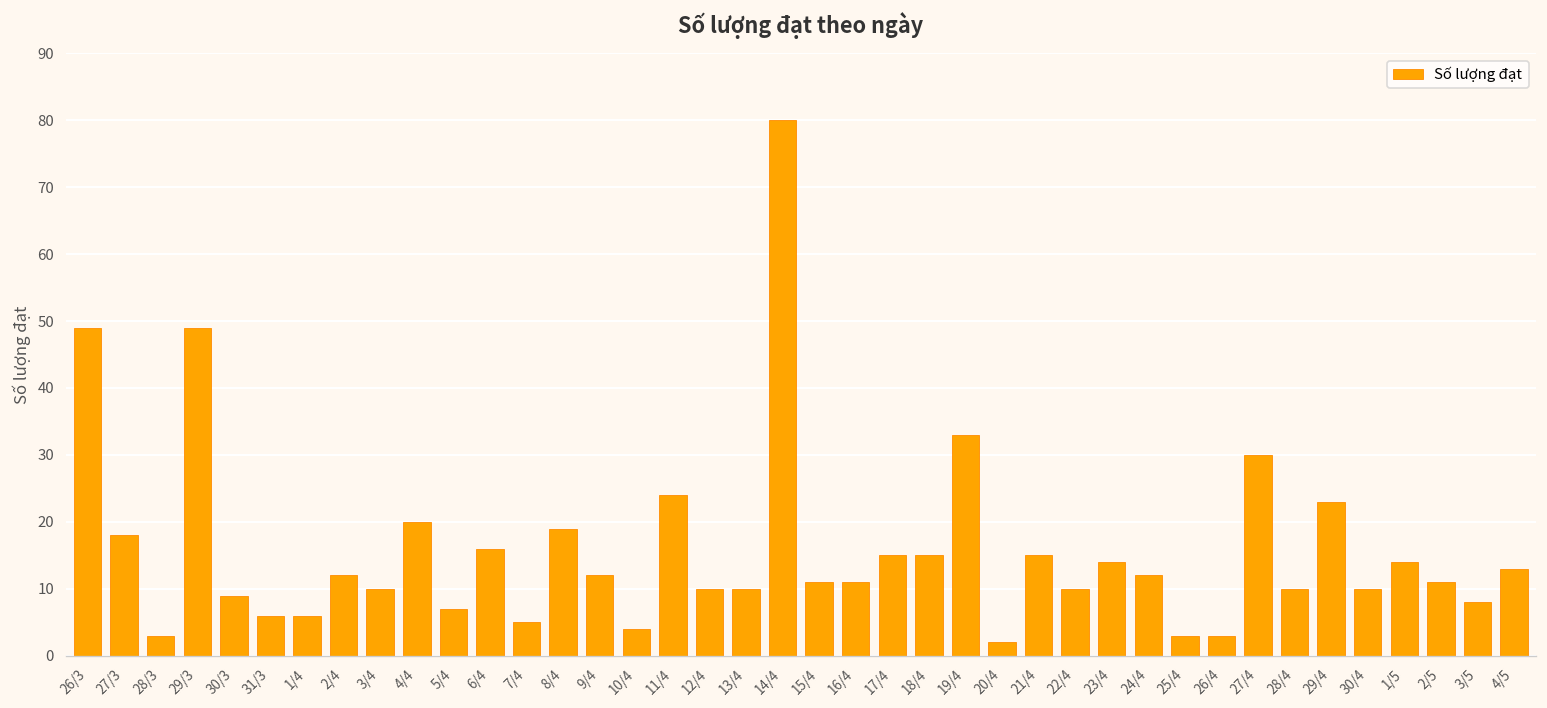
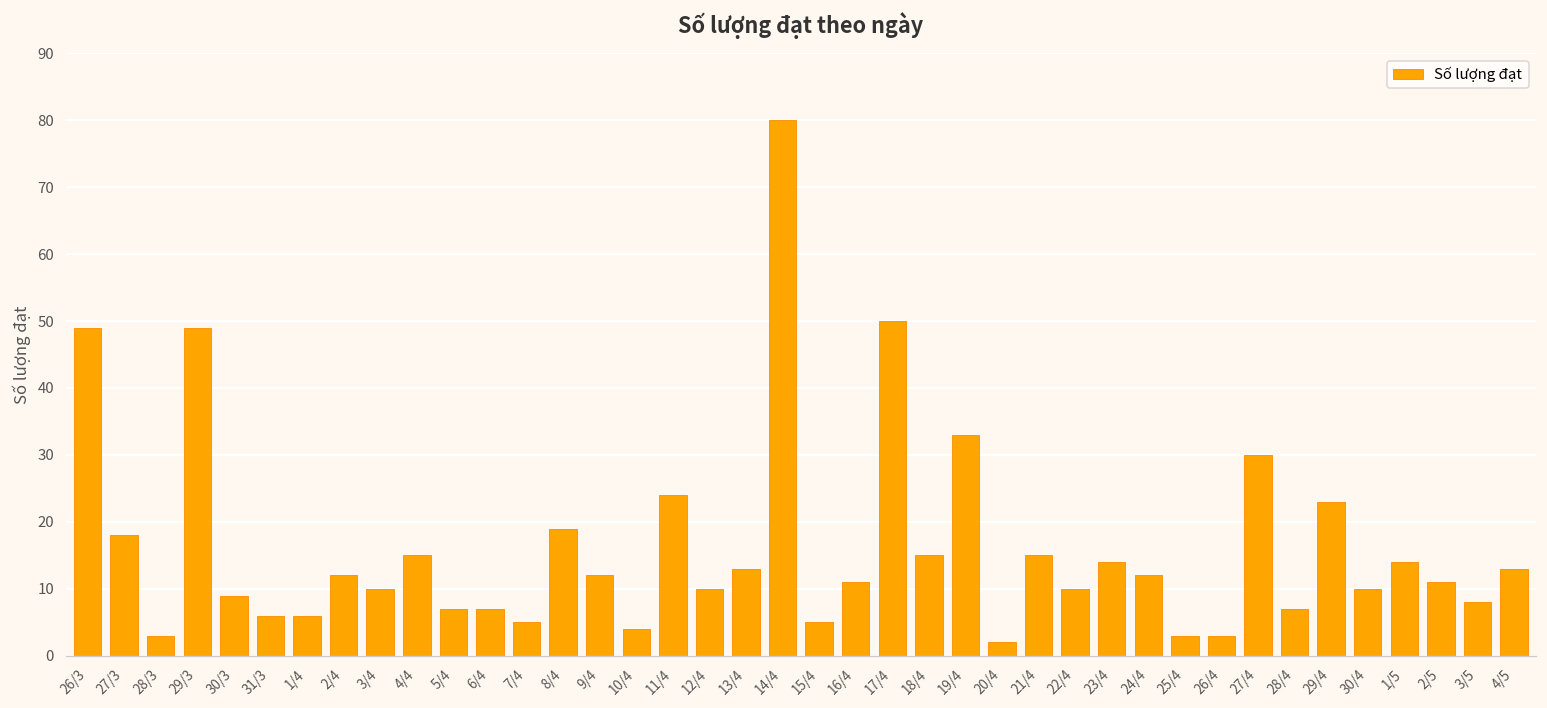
4/4: 20 -> 15
6/4: 16 -> 7
13/4: 10 -> 13
15/4: 11 -> 5
17/4: 15 -> 50
28/4: 10 -> 7
